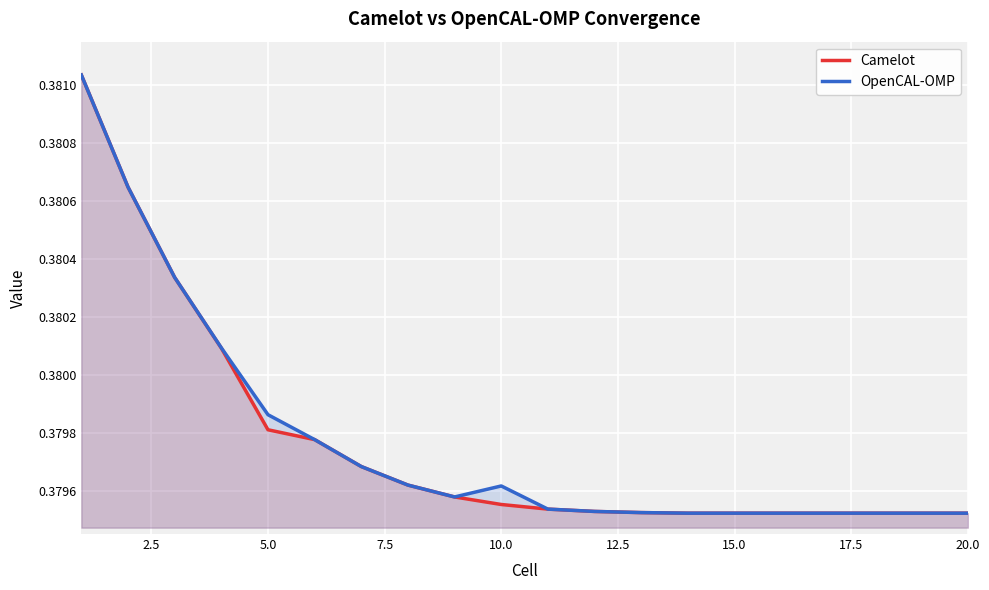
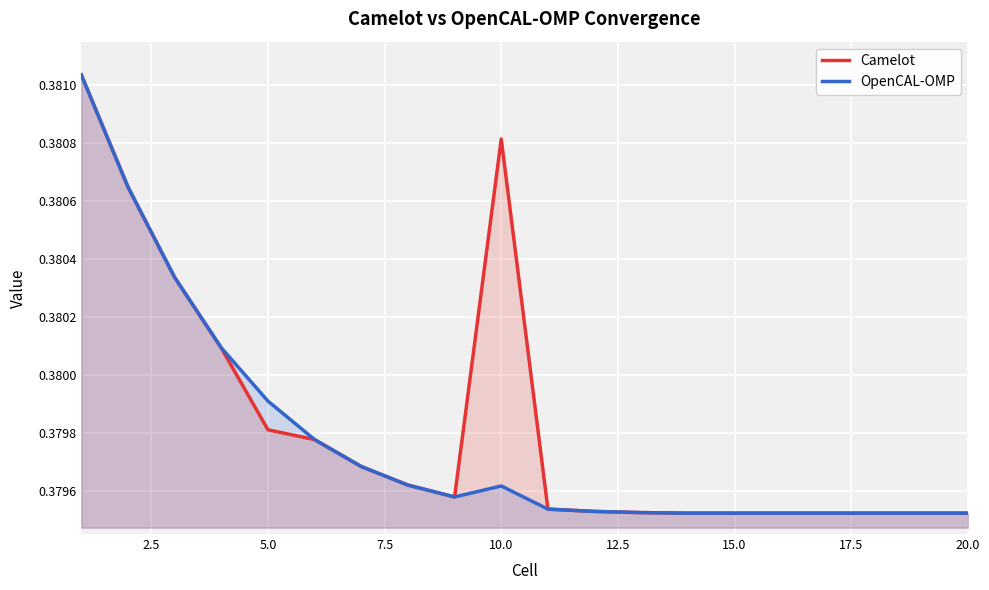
OpenCAL-OMP, 5.0: 0.37986 -> 0.37991
Camelot, 10.0: 0.37955 -> 0.38081
